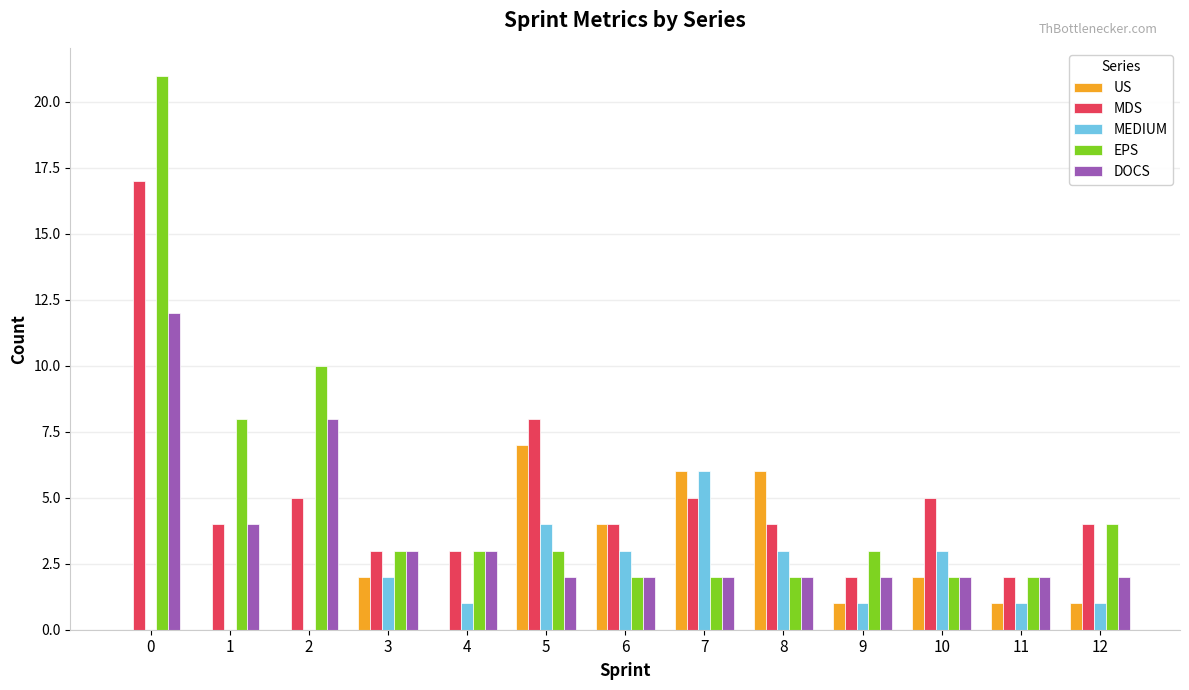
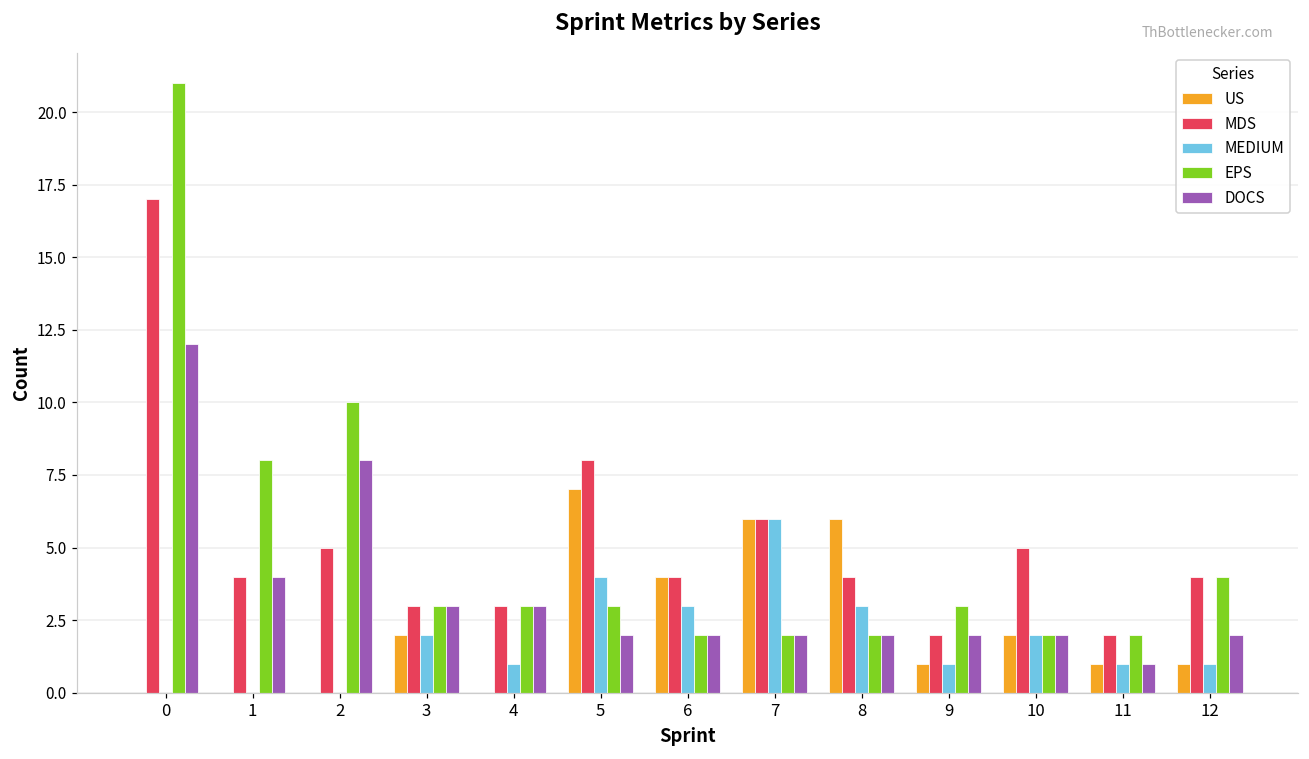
MDS, 7: 5 -> 6
MEDIUM, 10: 3 -> 2
DOCS, 11: 2 -> 1
